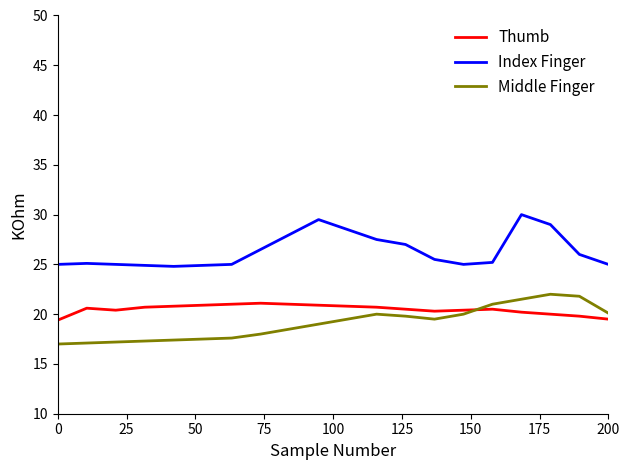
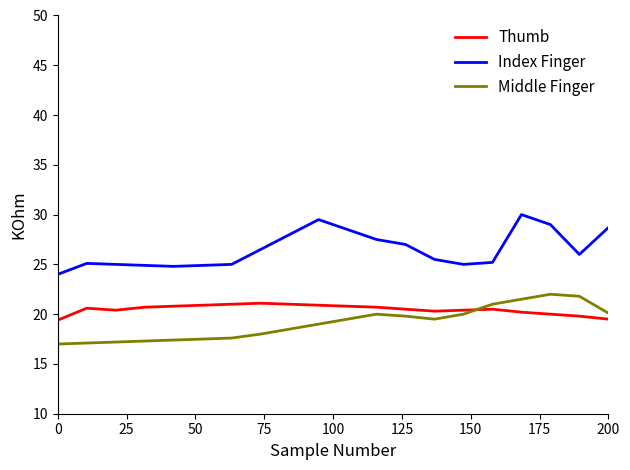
Index Finger, 0: 25 -> 24
Index Finger, 200: 25 -> 29
